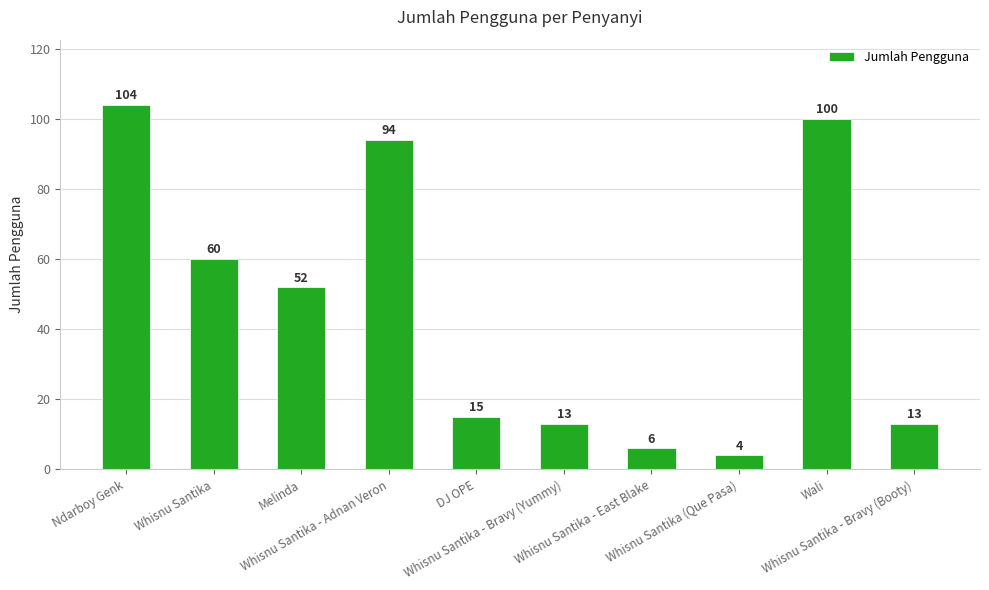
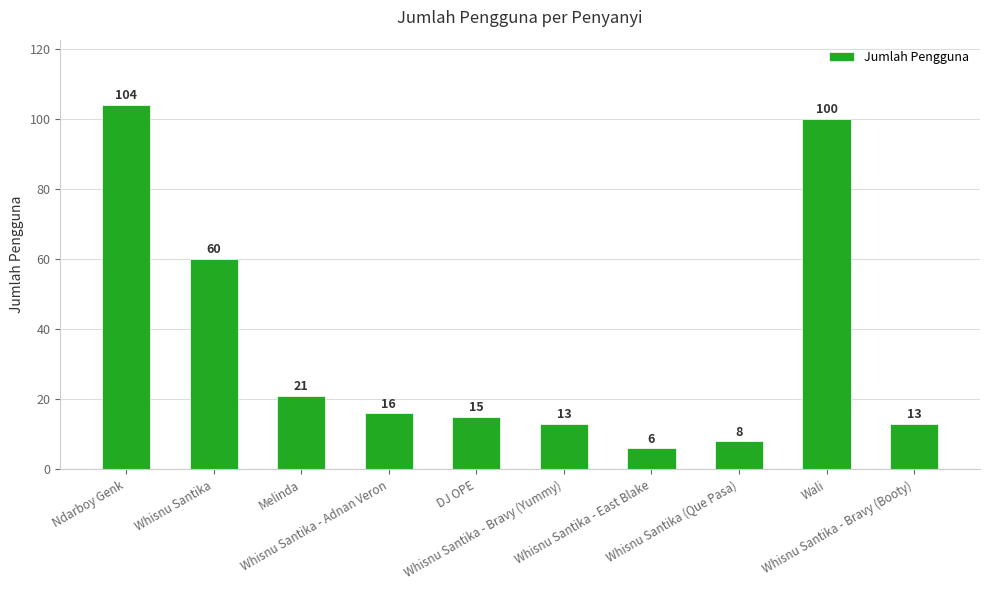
Melinda: 52 -> 21
Whisnu Santika - Adnan Veron: 94 -> 16
Whisnu Santika (Que Pasa): 4 -> 8
